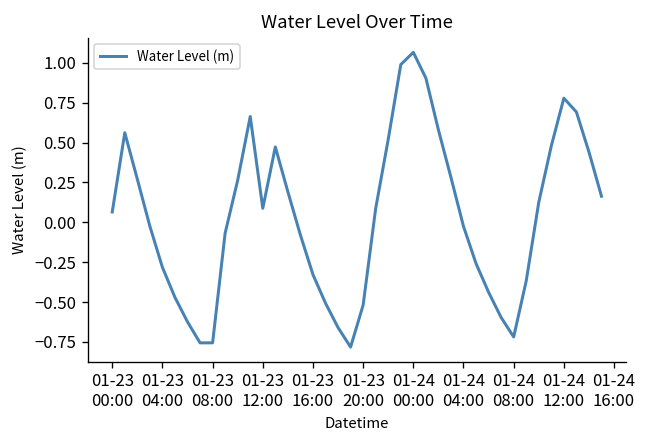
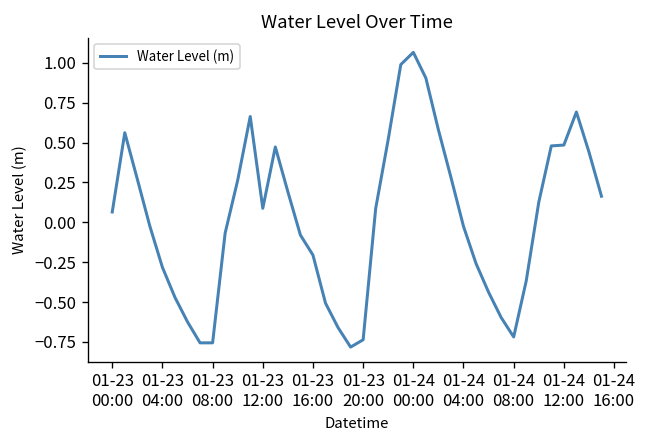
01-23 16:00: -0.33 -> -0.21
01-23 20:00: -0.52 -> -0.74
01-24 12:00: 0.78 -> 0.48
